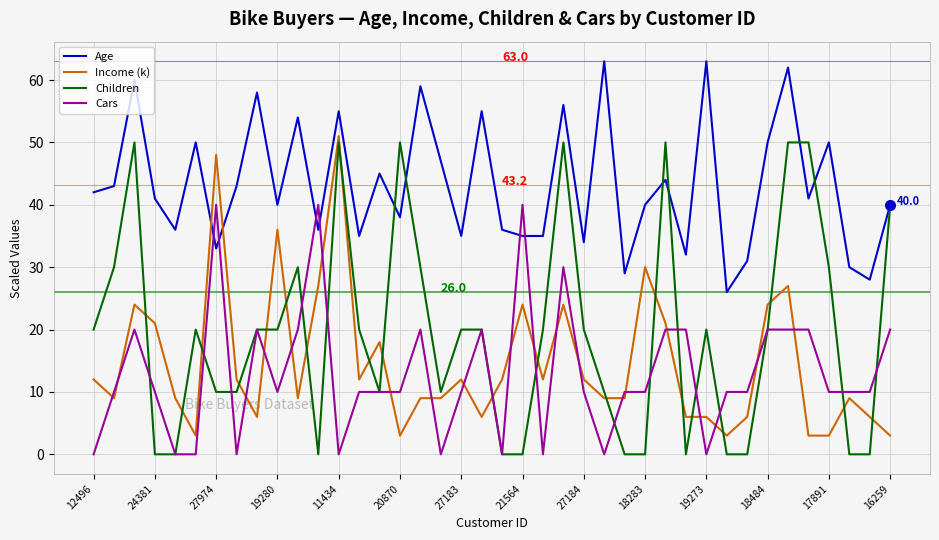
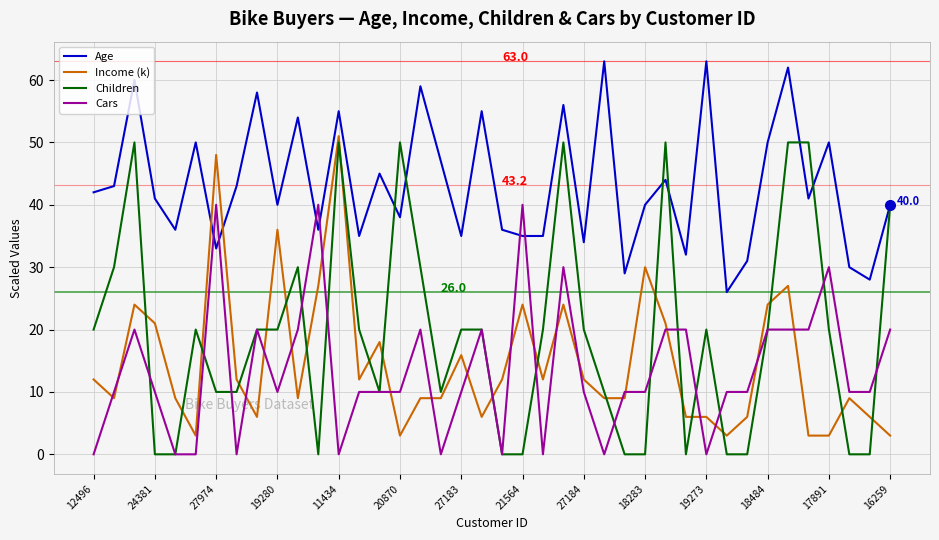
Income (k), 27183: 12 -> 16
Children, 17891: 30 -> 20
Cars, 17891: 10 -> 30
